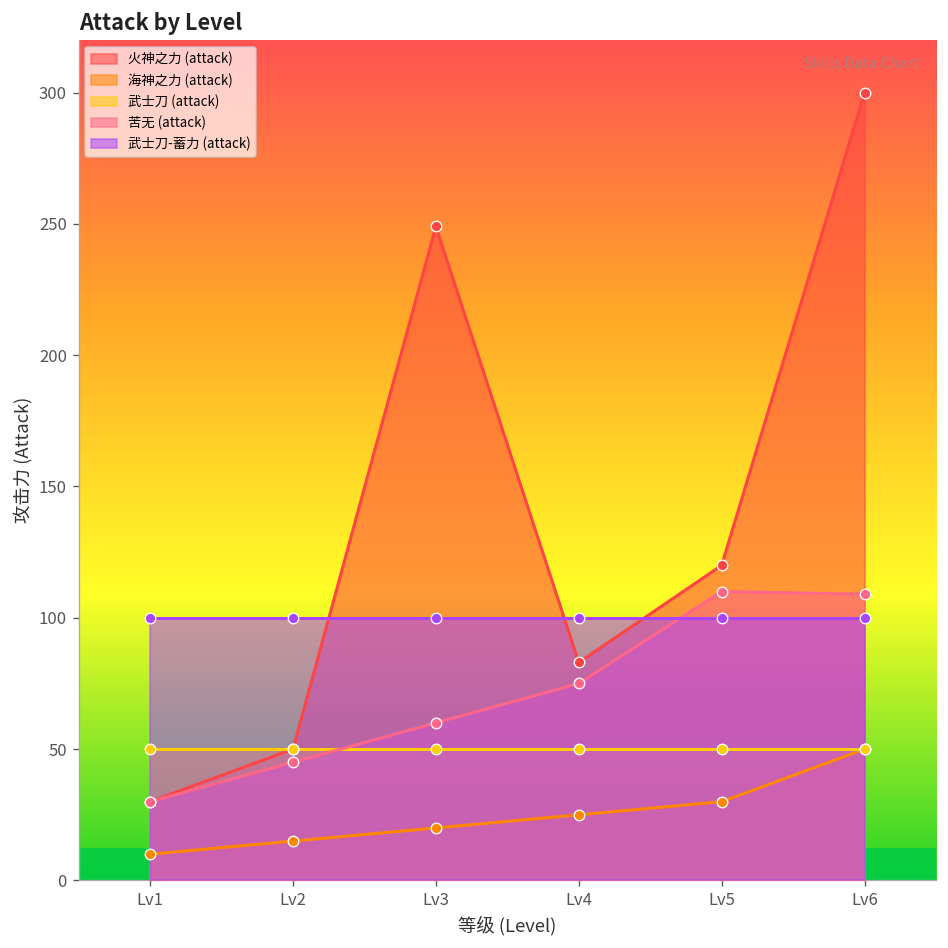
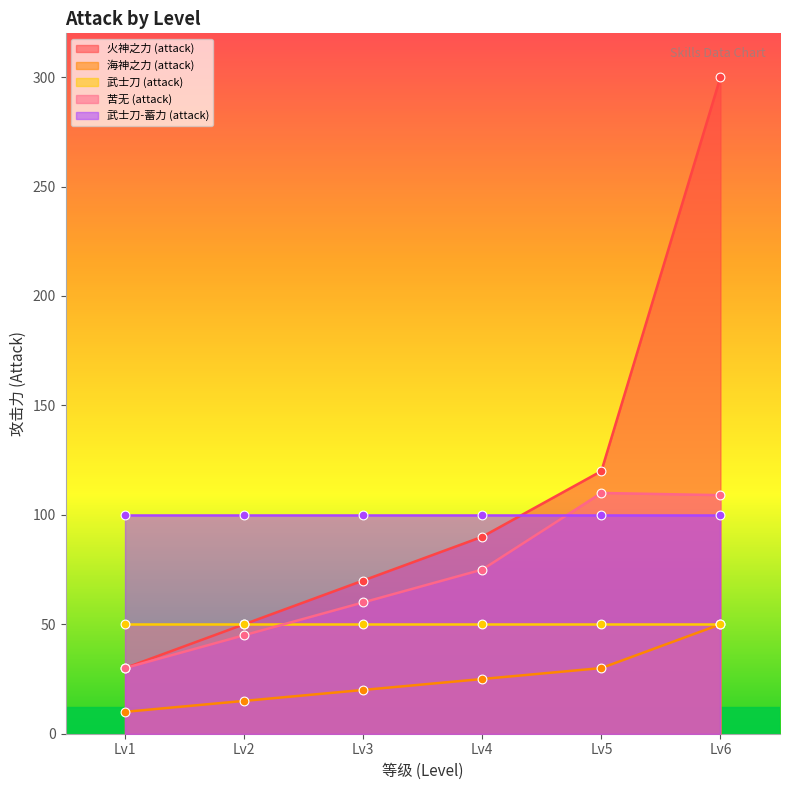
火神之力 (attack), Lv3: 249 -> 70
火神之力 (attack), Lv4: 83 -> 90
